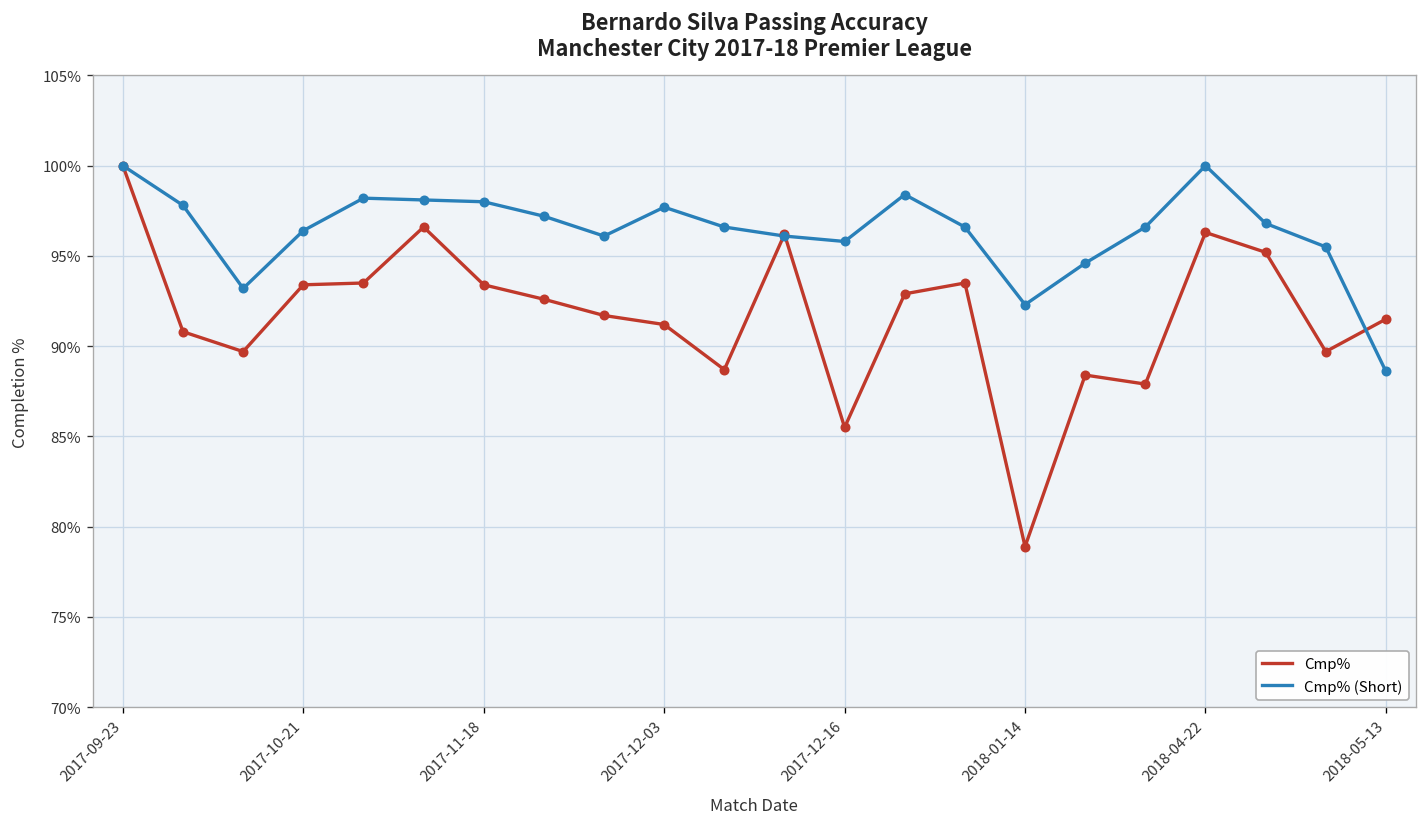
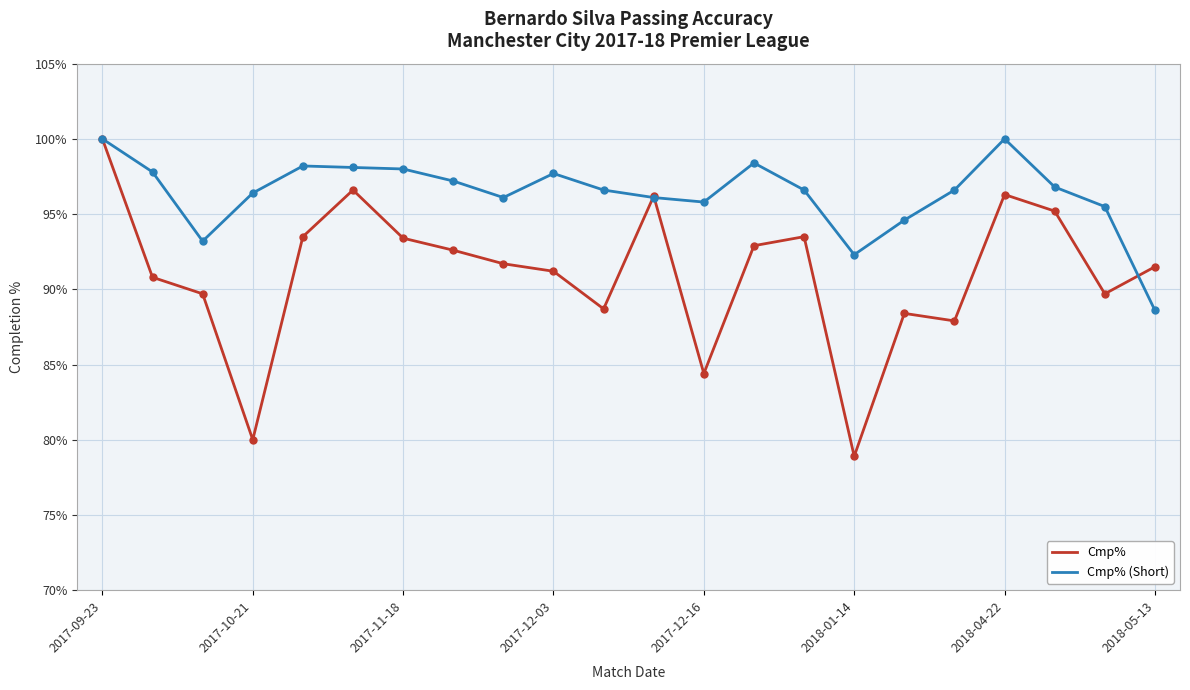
Cmp%, 2017-10-21: 93.4% -> 80.0%
Cmp%, 2017-12-16: 85.5% -> 84.4%
